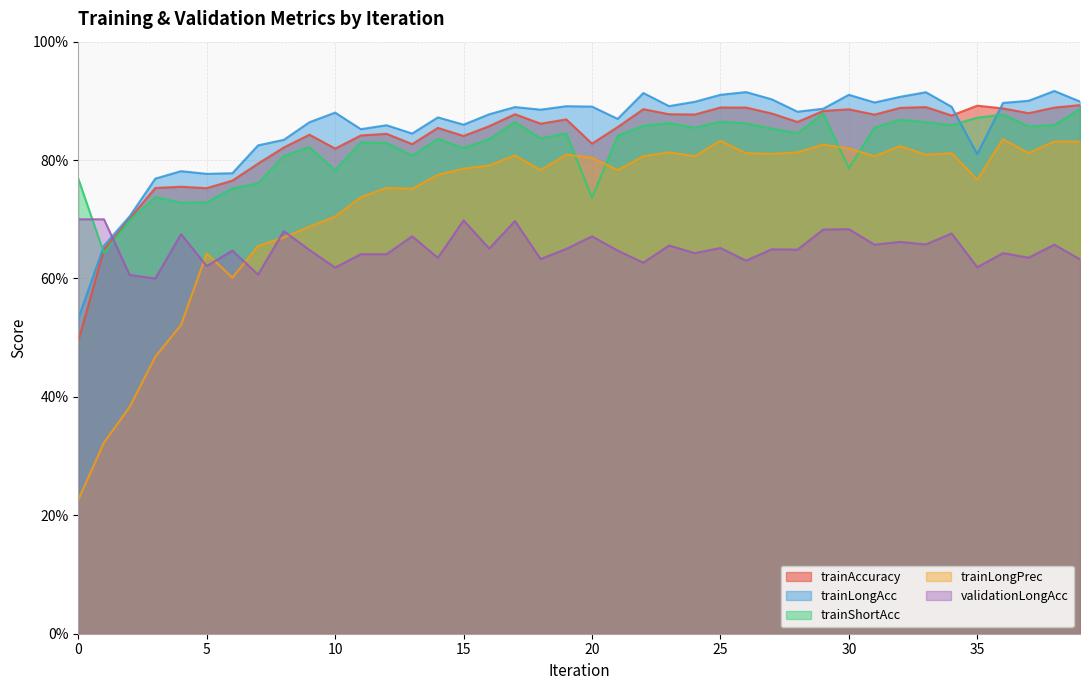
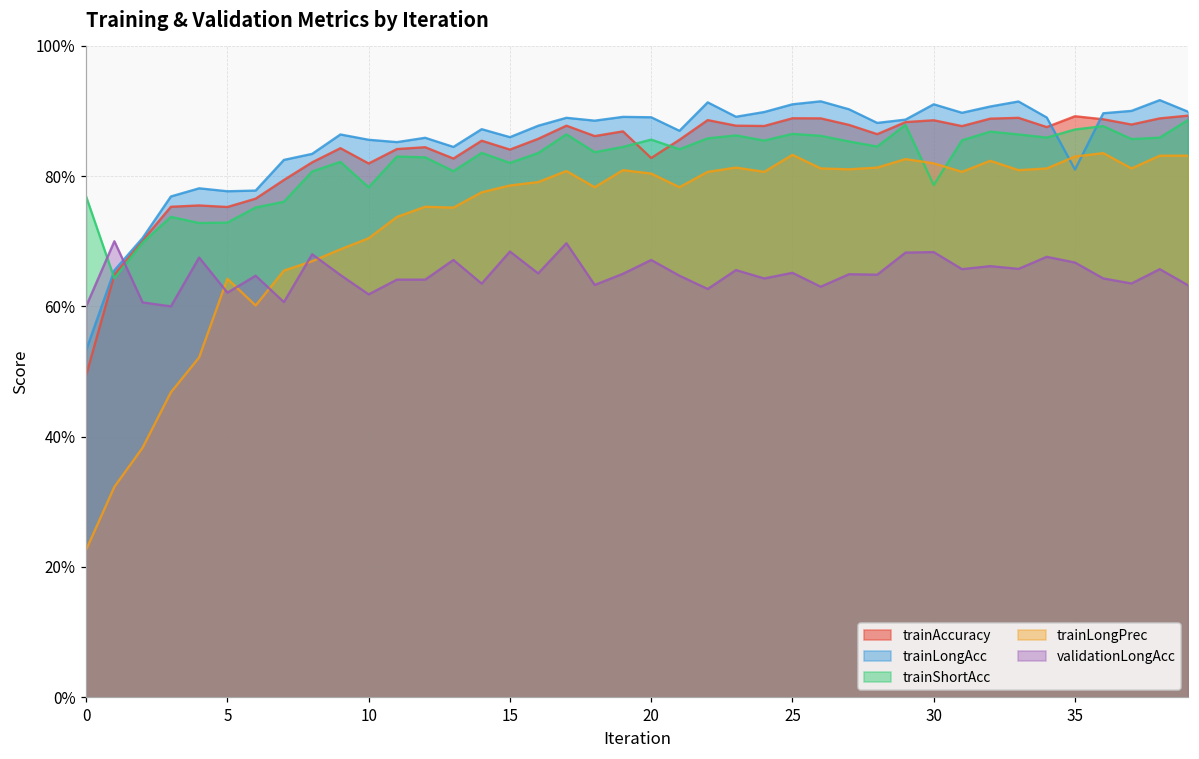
validationLongAcc, 0: 70% -> 60%
trainLongAcc, 10: 88% -> 86%
validationLongAcc, 15: 70% -> 68%
trainShortAcc, 20: 74% -> 86%
trainLongPrec, 35: 77% -> 83%
validationLongAcc, 35: 62% -> 67%
